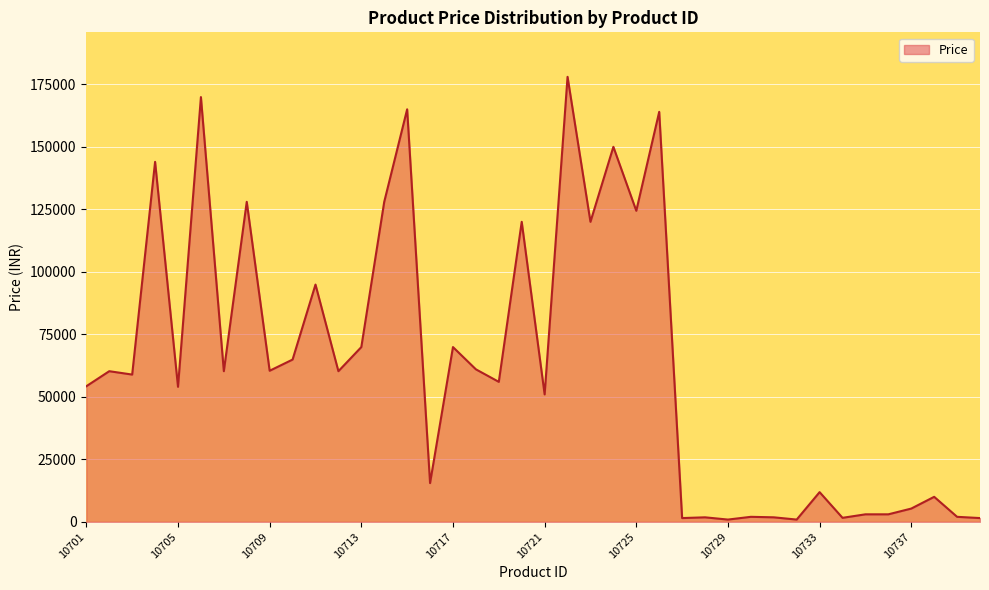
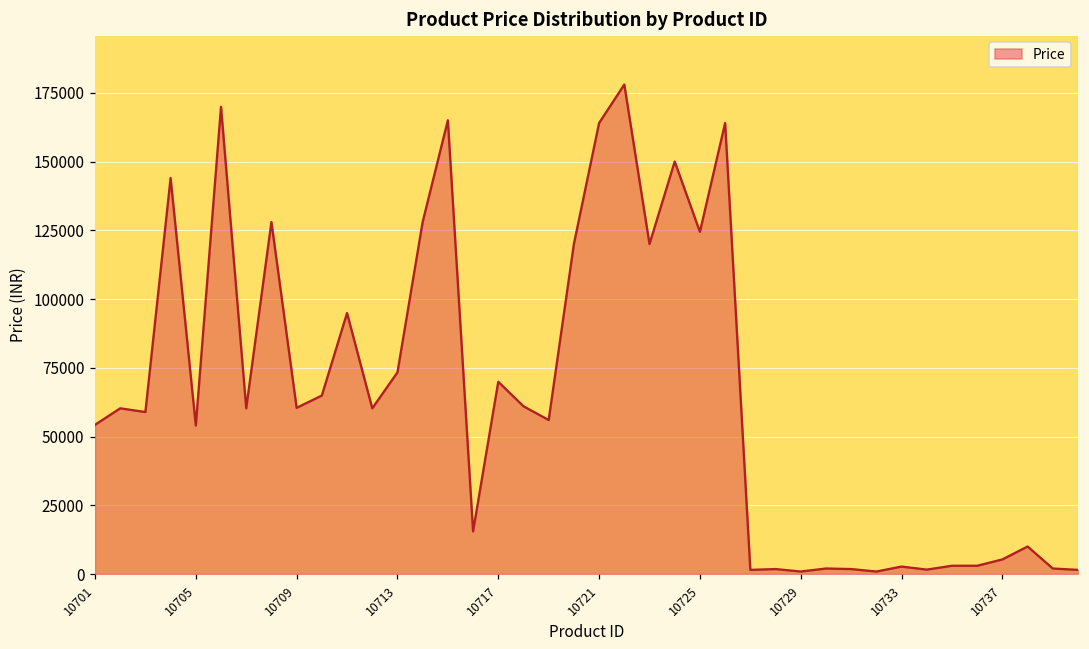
10713: 70000 -> 73000
10721: 51000 -> 164000
10733: 12000 -> 3000
